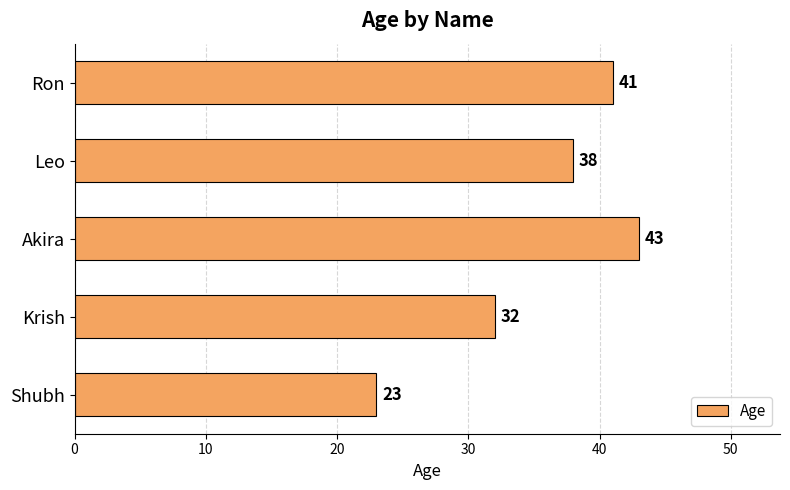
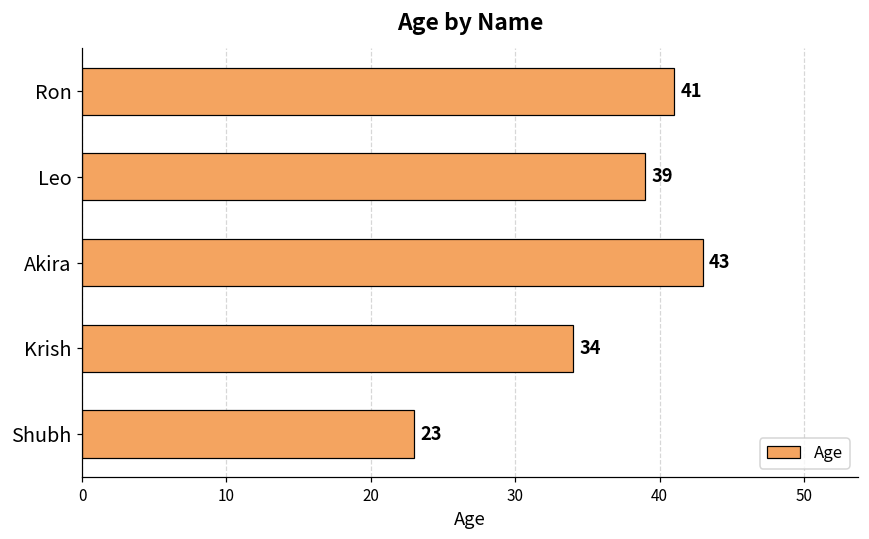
Leo: 38 -> 39
Krish: 32 -> 34
